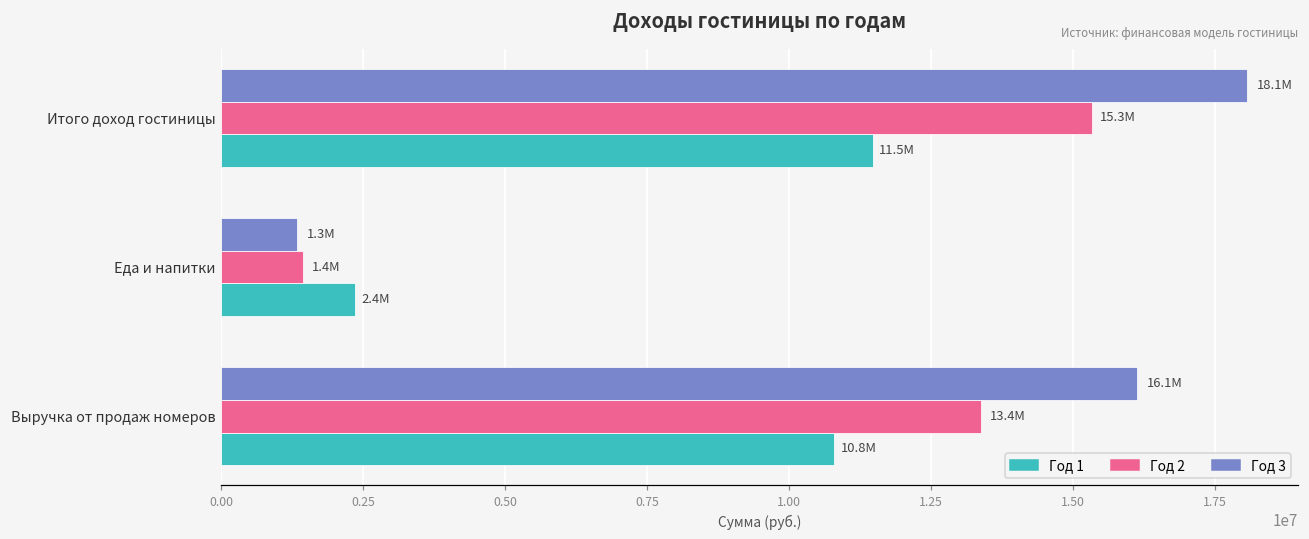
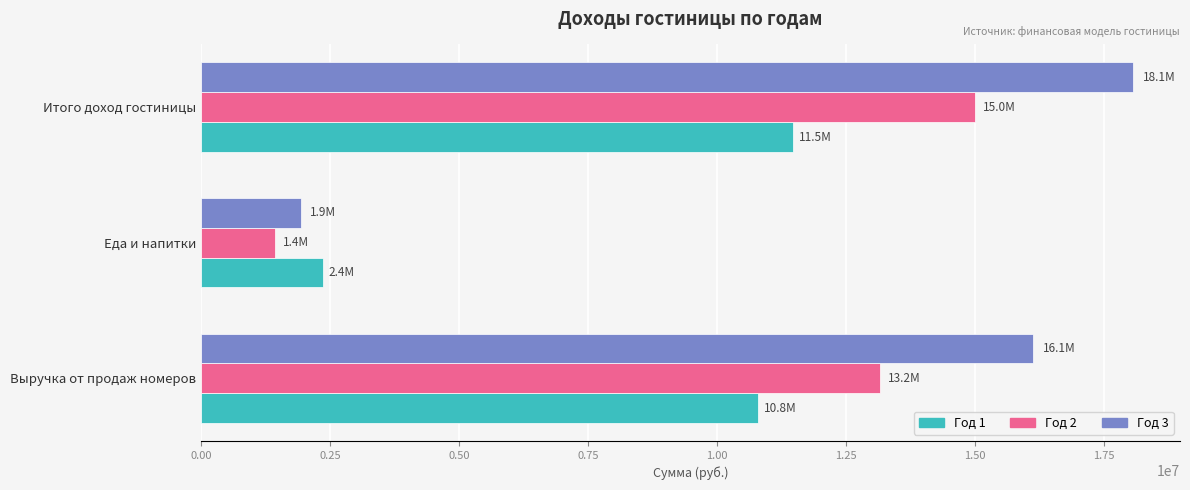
Год 2, Итого доход гостиницы: 15.3M -> 15.0M
Год 3, Еда и напитки: 1.3M -> 1.9M
Год 2, Выручка от продаж номеров: 13.4M -> 13.2M
